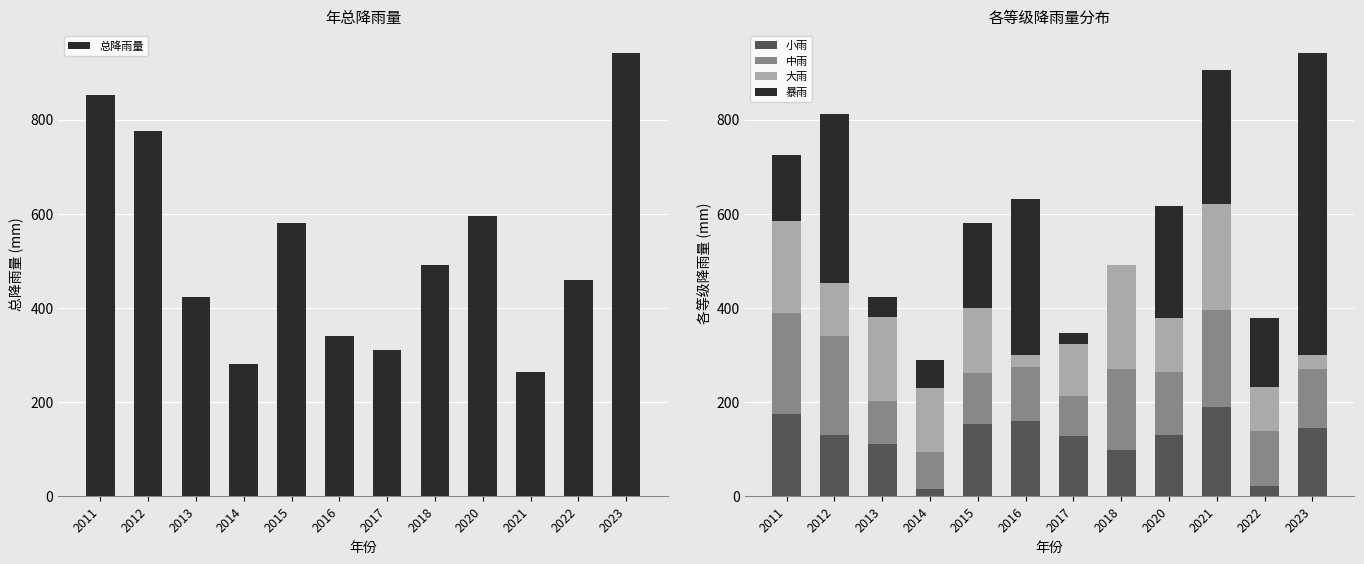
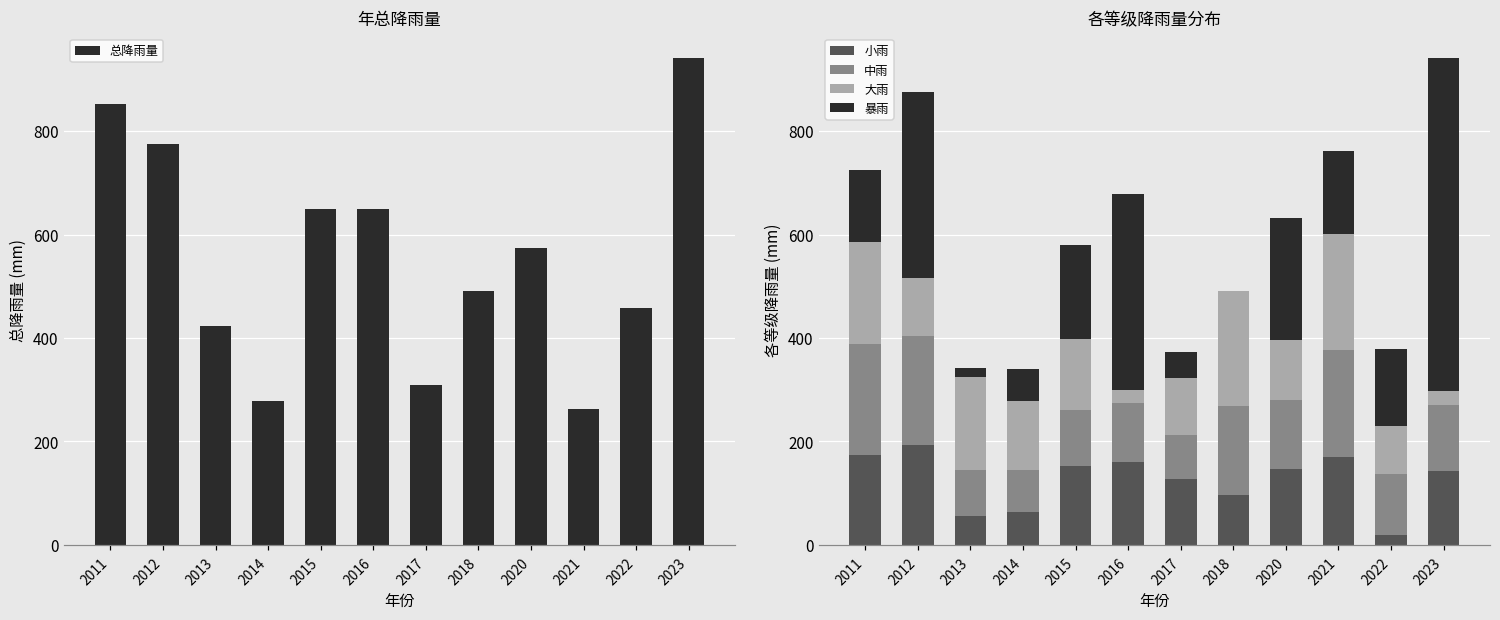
年总降雨量, 2015: 580 -> 650
年总降雨量, 2016: 340 -> 650
年总降雨量, 2020: 600 -> 570
各等级降雨量分布, 小雨, 2012: 130 -> 190
各等级降雨量分布, 小雨, 2013: 110 -> 60
各等级降雨量分布, 暴雨, 2013: 40 -> 20
各等级降雨量分布, 小雨, 2014: 10 -> 60
各等级降雨量分布, 暴雨, 2016: 330 -> 380
各等级降雨量分布, 暴雨, 2017: 20 -> 50
各等级降雨量分布, 小雨, 2020: 130 -> 150
各等级降雨量分布, 小雨, 2021: 190 -> 170
各等级降雨量分布, 暴雨, 2021: 290 -> 160
